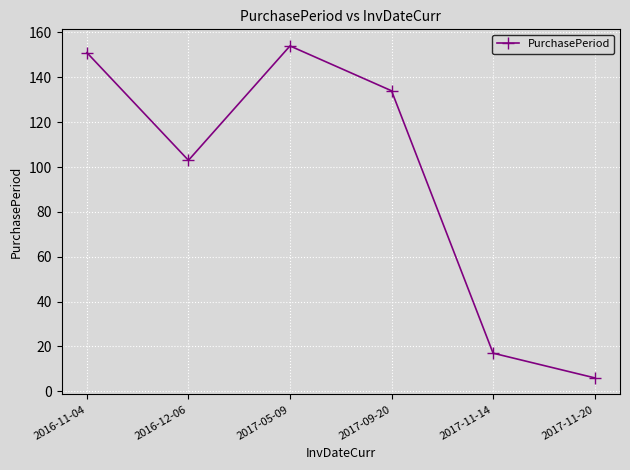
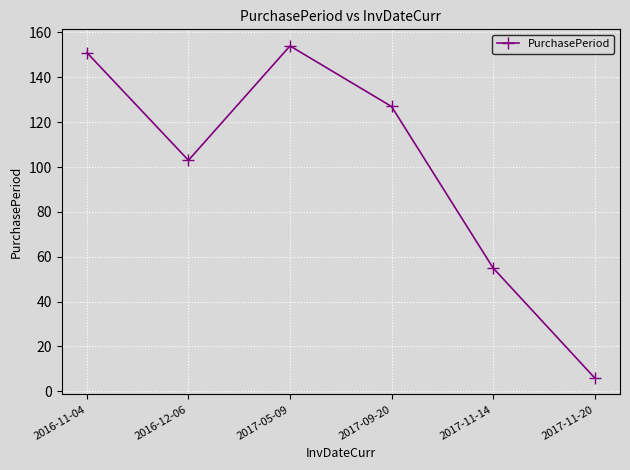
2017-09-20: 134 -> 127
2017-11-14: 17 -> 55
